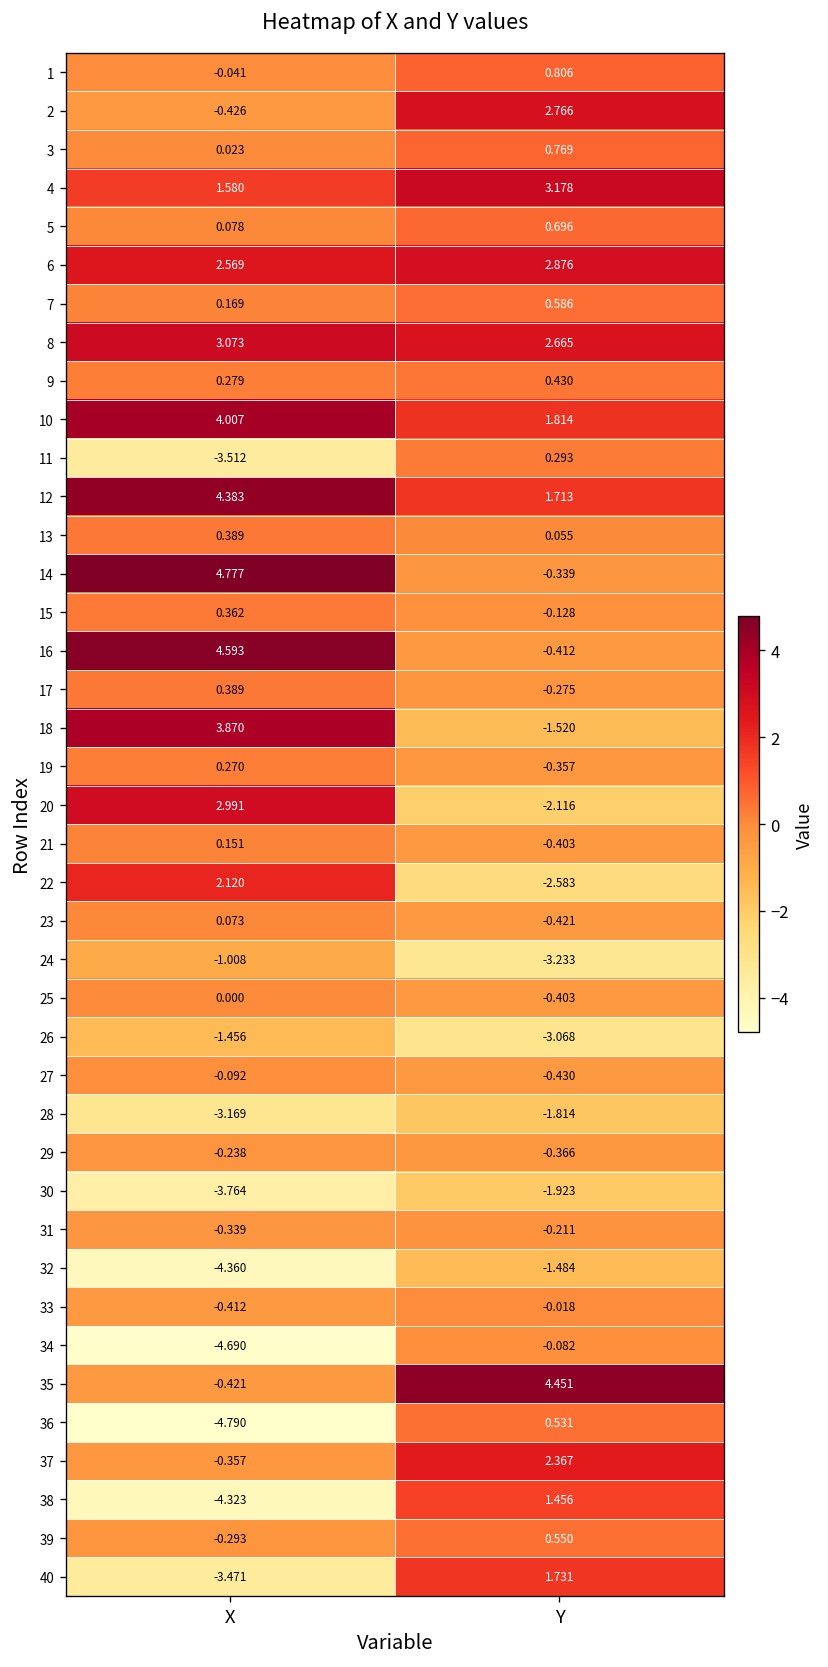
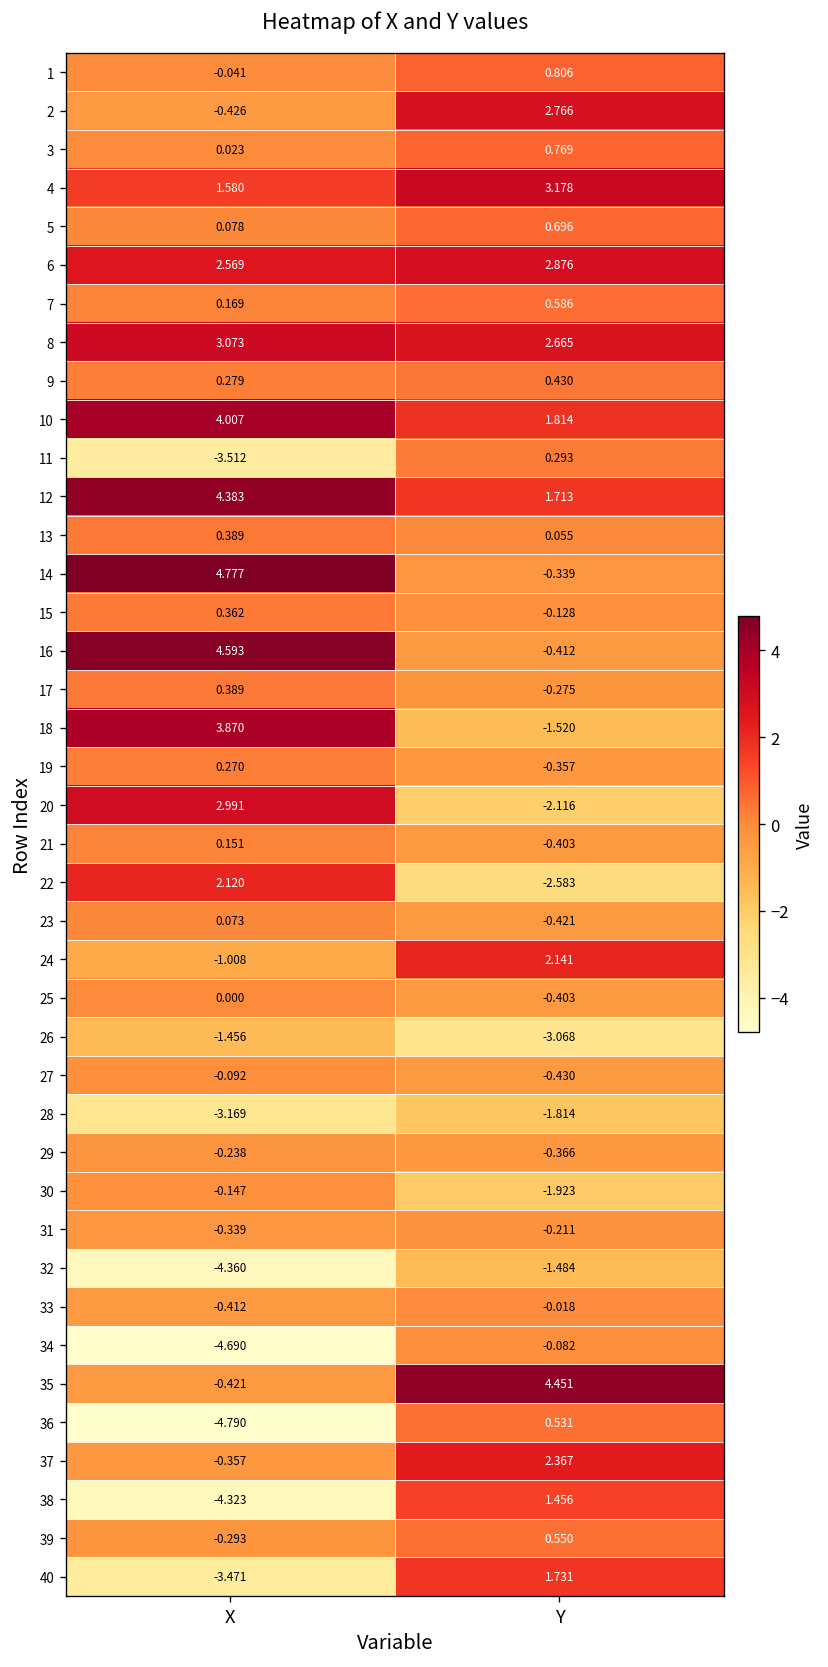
24, Y: -3.233 -> 2.141
30, X: -3.764 -> -0.147
